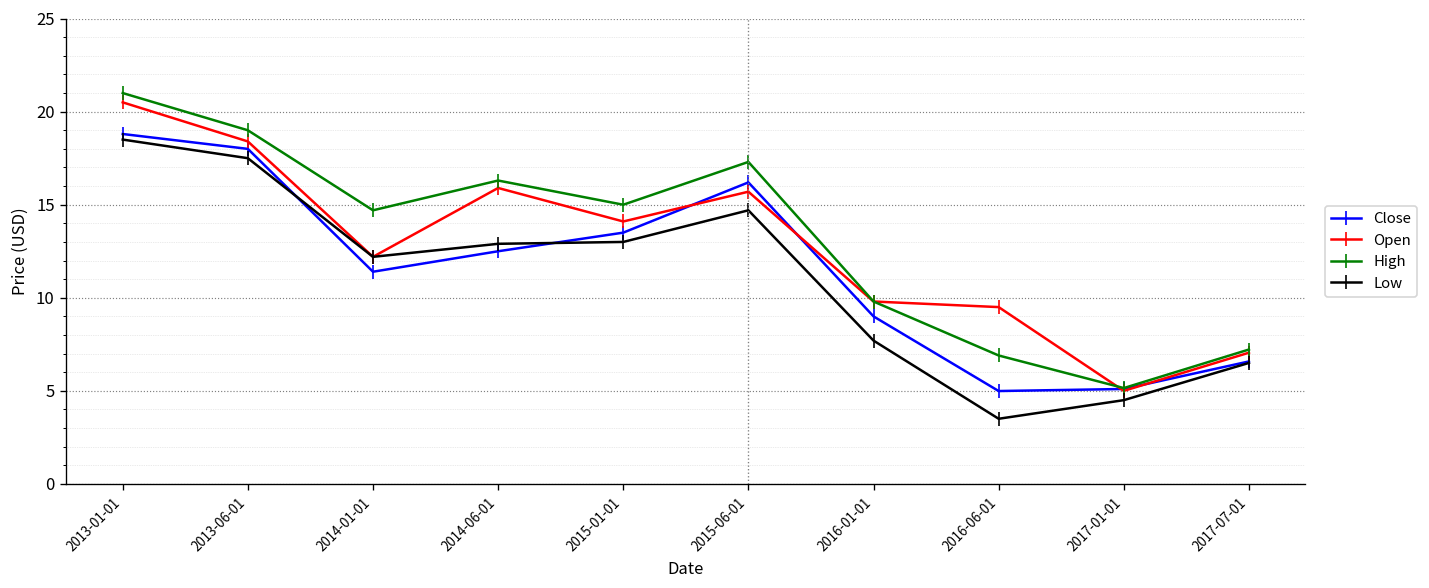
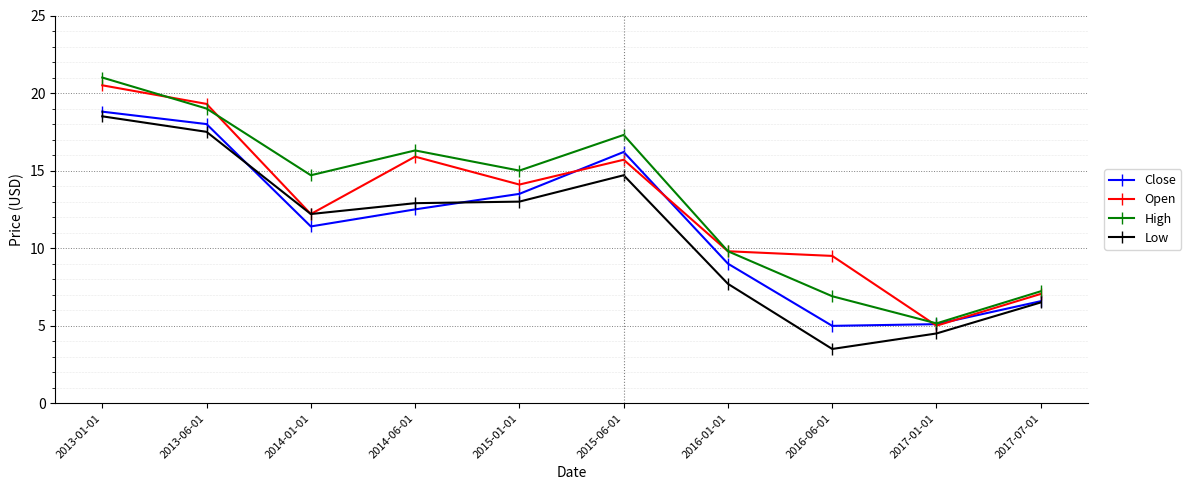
Open, 2013-06-01: 18.4 -> 19.3
